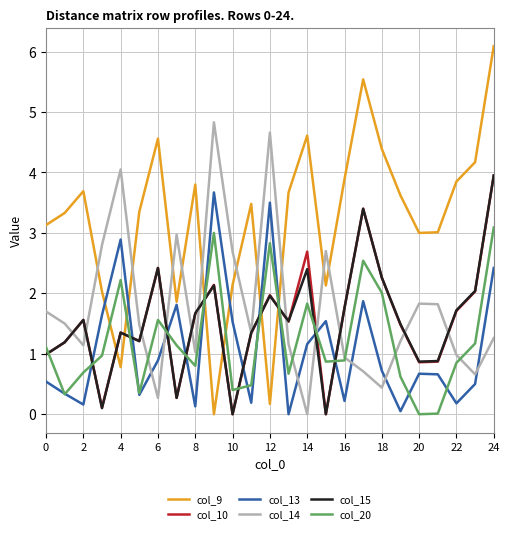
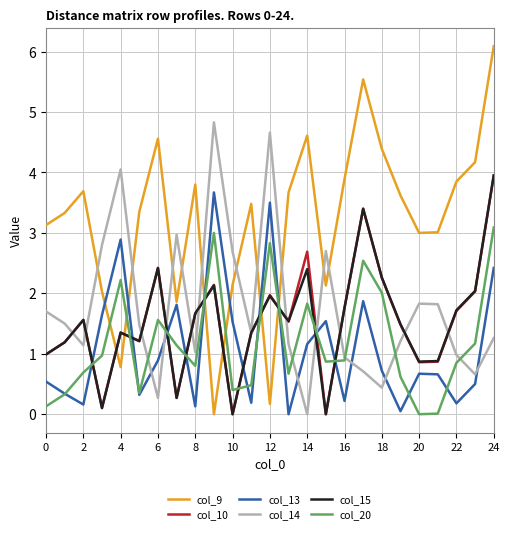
col_20, 0: 1.1 -> 0.1
